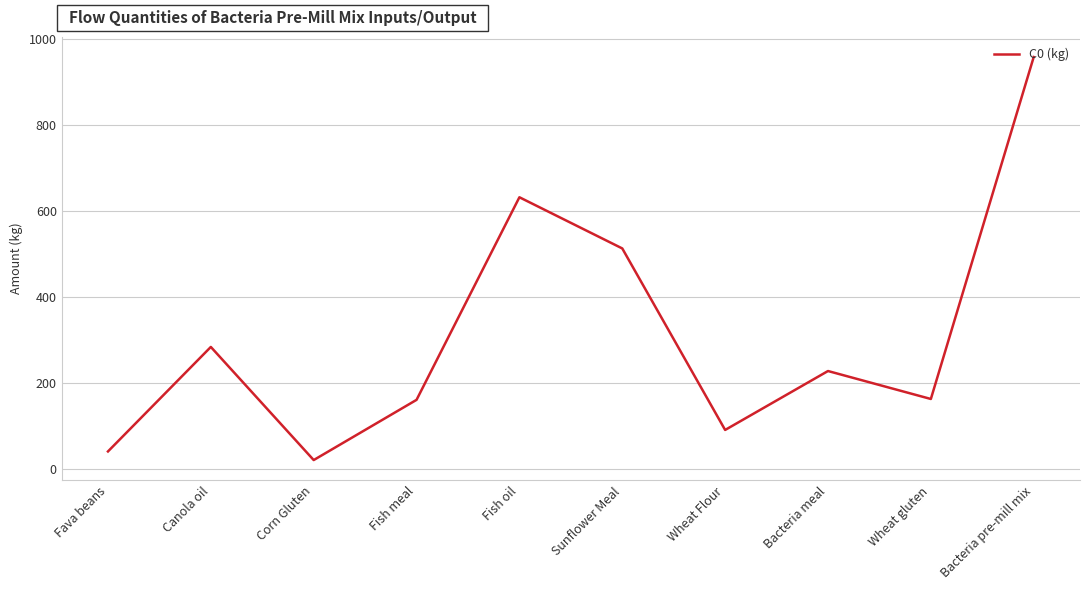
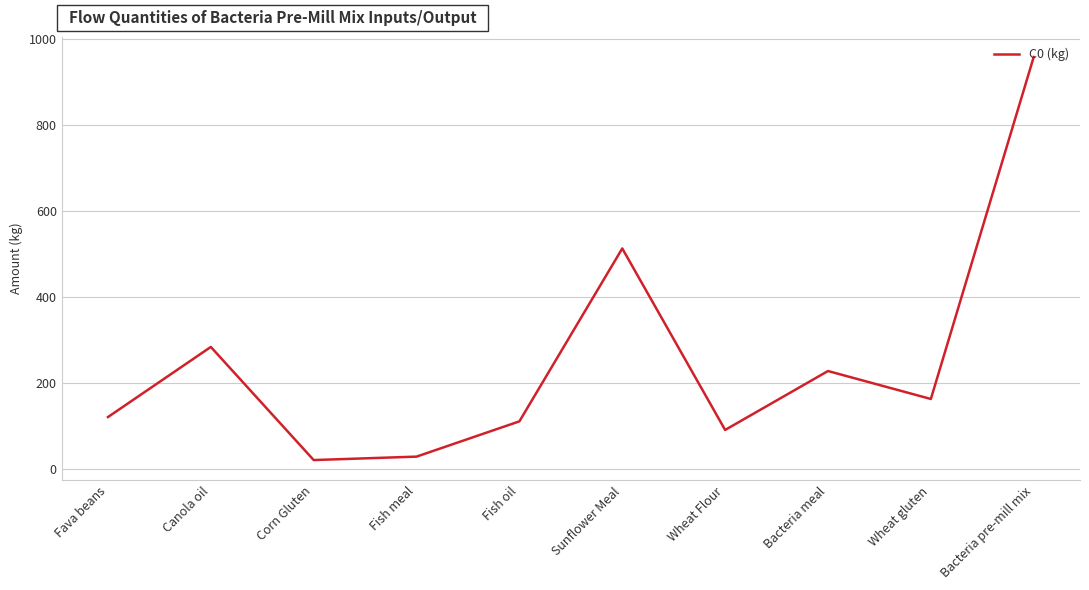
Fava beans: 40 -> 120
Fish meal: 160 -> 30
Fish oil: 630 -> 110
